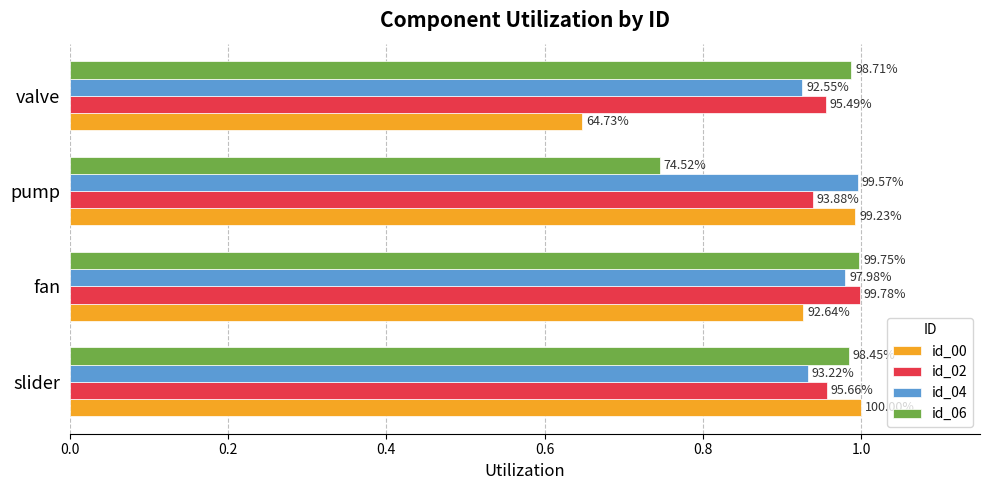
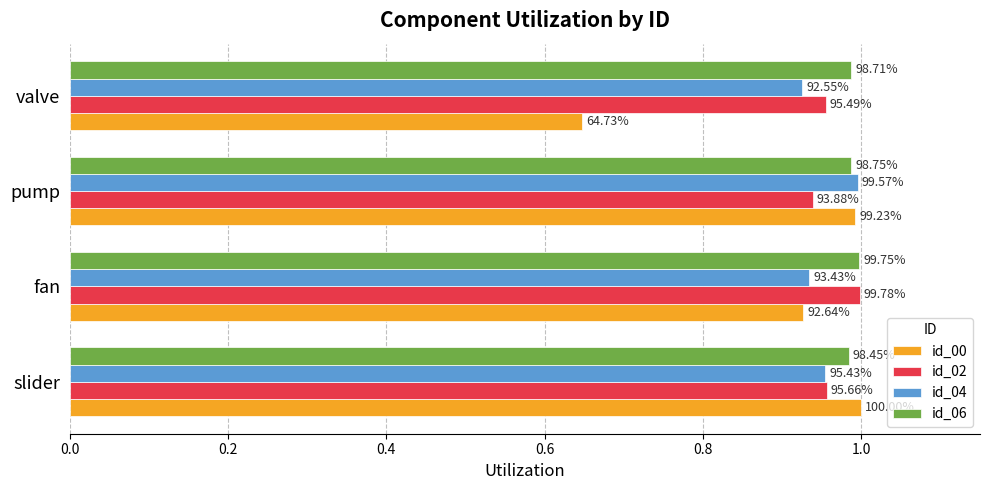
id_06, pump: 74.52% -> 98.75%
id_04, fan: 97.98% -> 93.43%
id_04, slider: 93.22% -> 95.43%
